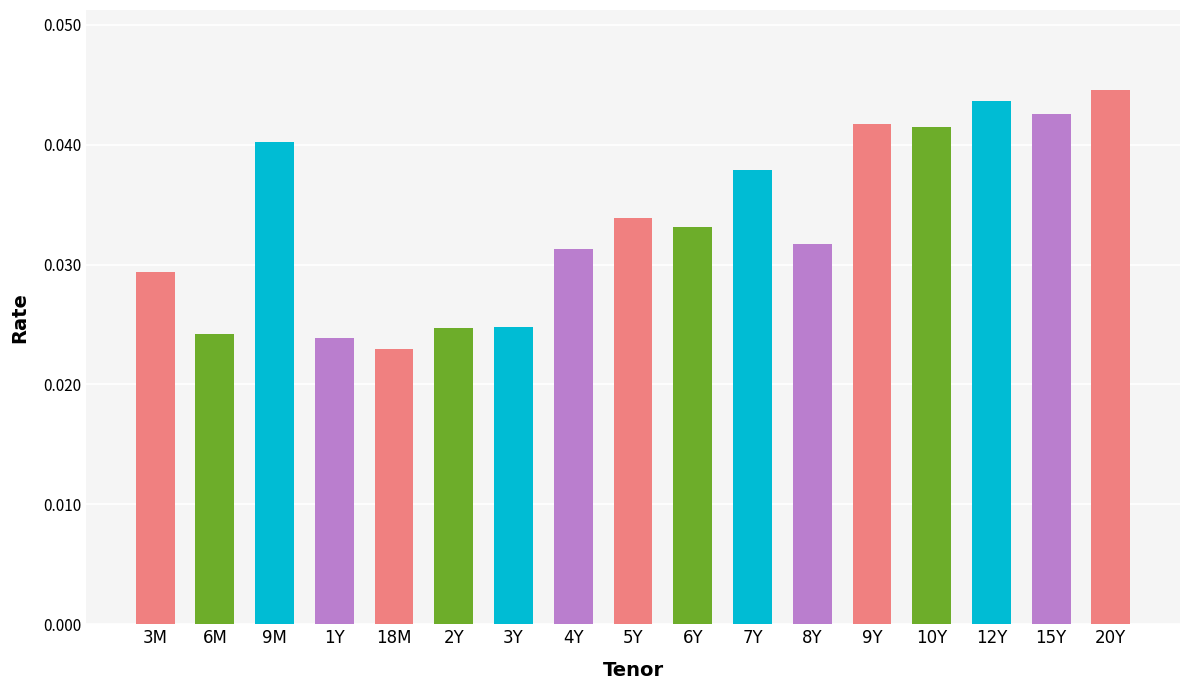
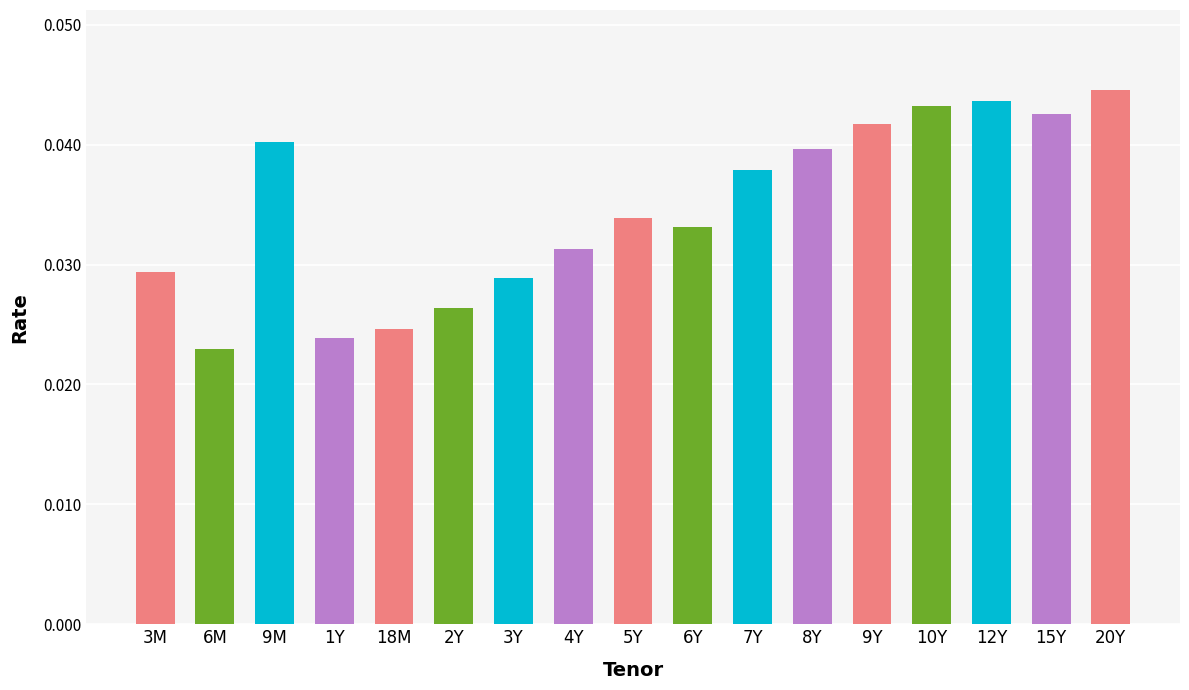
6M: 0.0242 -> 0.0230
18M: 0.0230 -> 0.0247
2Y: 0.0247 -> 0.0264
3Y: 0.0248 -> 0.0289
8Y: 0.0318 -> 0.0396
10Y: 0.0415 -> 0.0433
